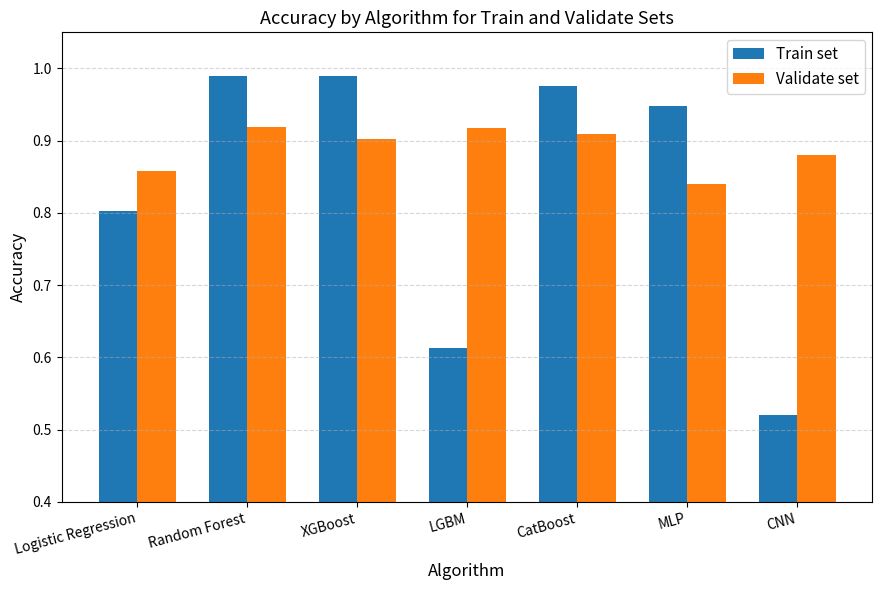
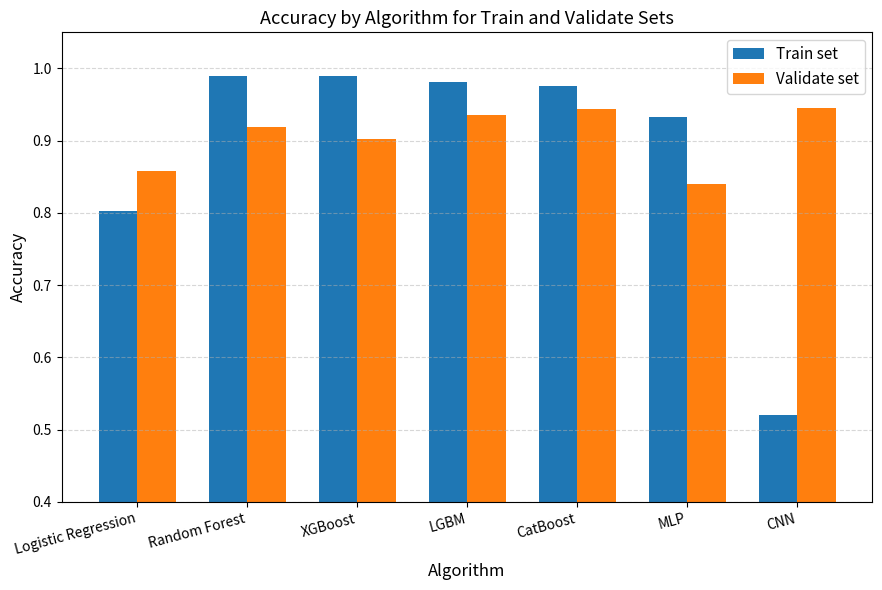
Train set, LGBM: 0.61 -> 0.98
Validate set, LGBM: 0.92 -> 0.94
Validate set, CatBoost: 0.91 -> 0.94
Train set, MLP: 0.95 -> 0.93
Validate set, CNN: 0.88 -> 0.94
